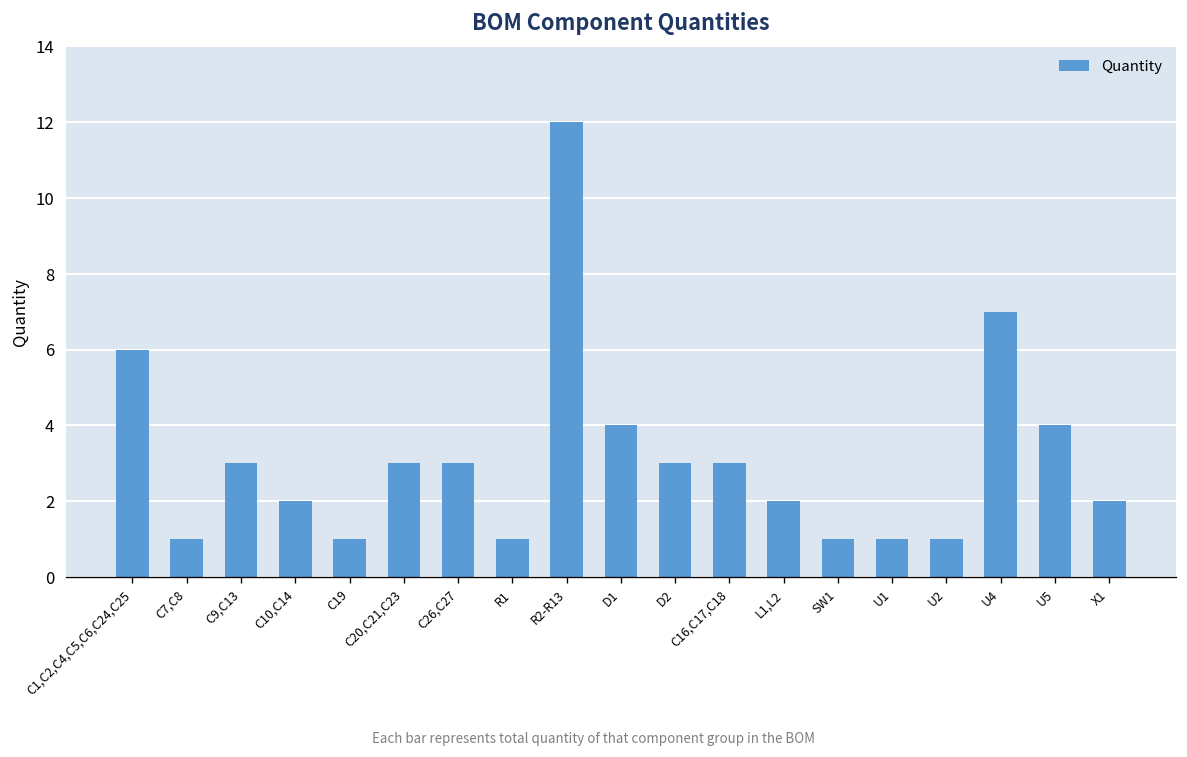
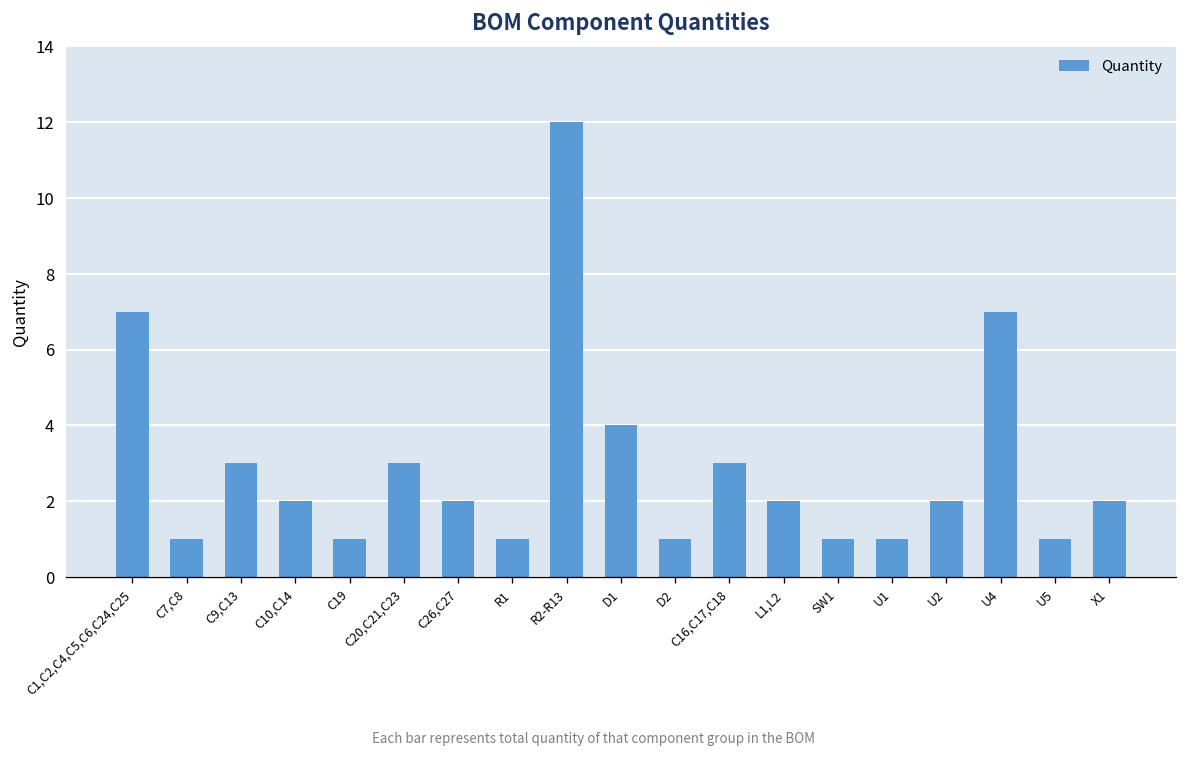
C1,C2,C4,C5,C6,C24,C25: 6 -> 7
C26,C27: 3 -> 2
D2: 3 -> 1
U2: 1 -> 2
U5: 4 -> 1
